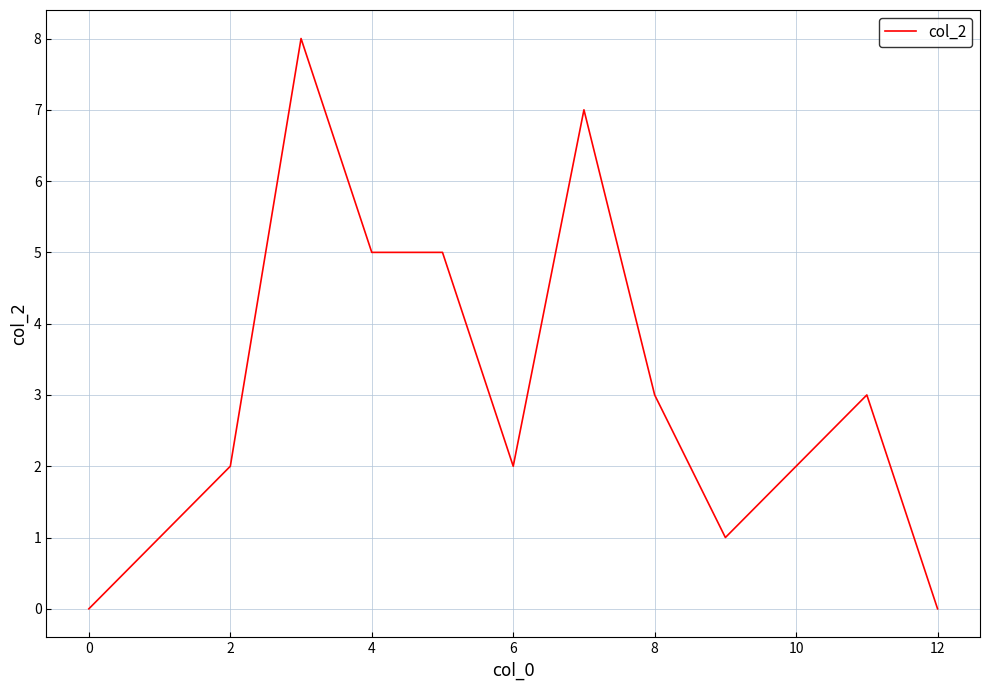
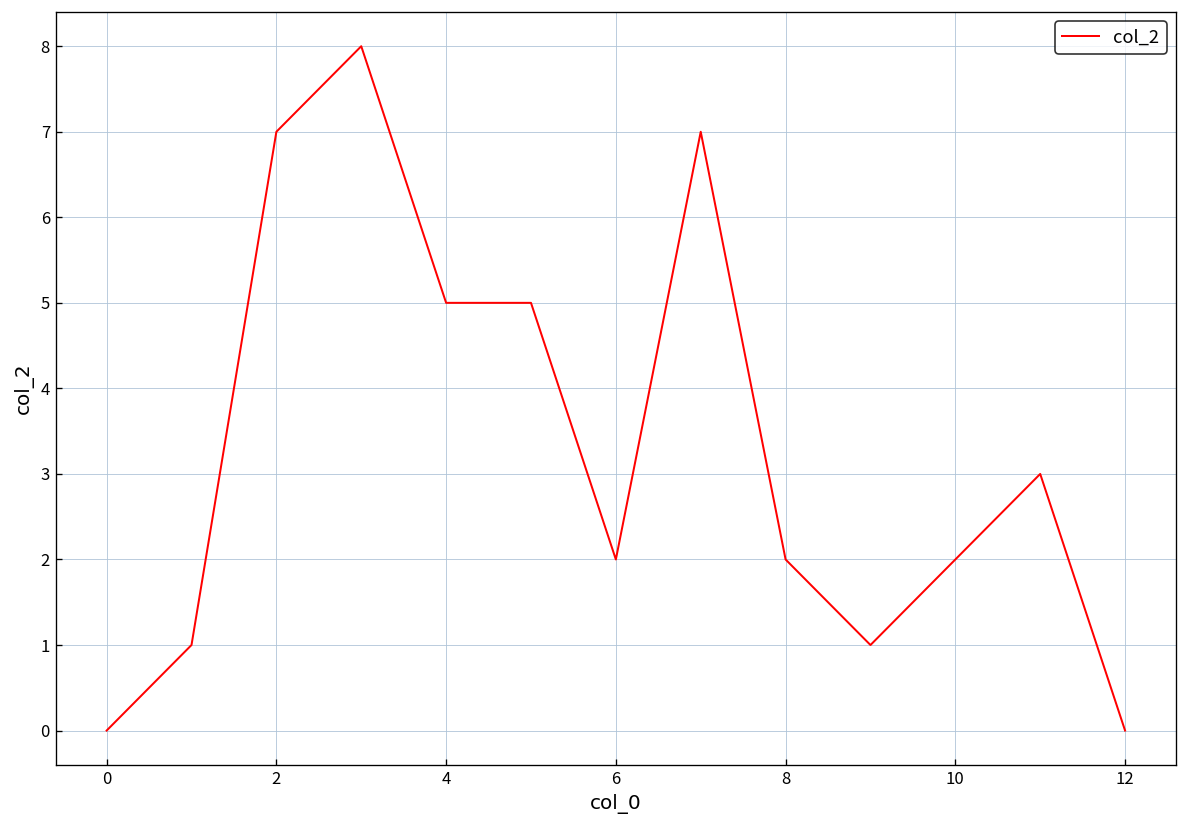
2: 2 -> 7
8: 3 -> 2
